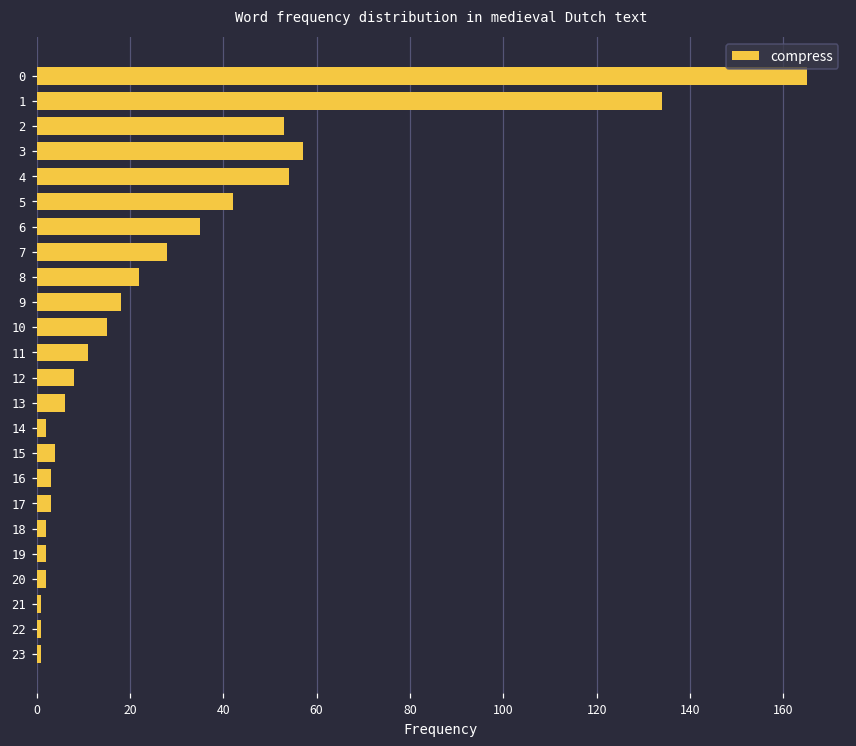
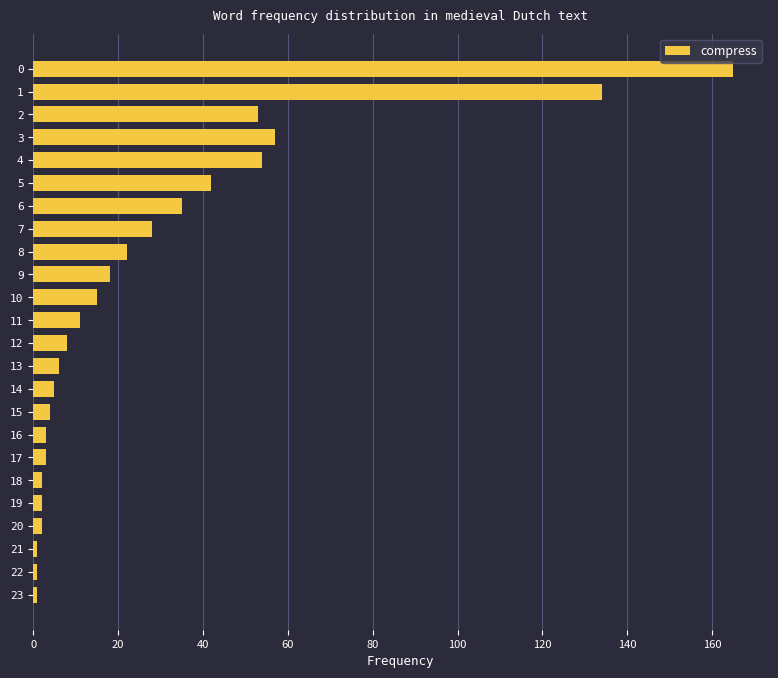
14: 2 -> 5
